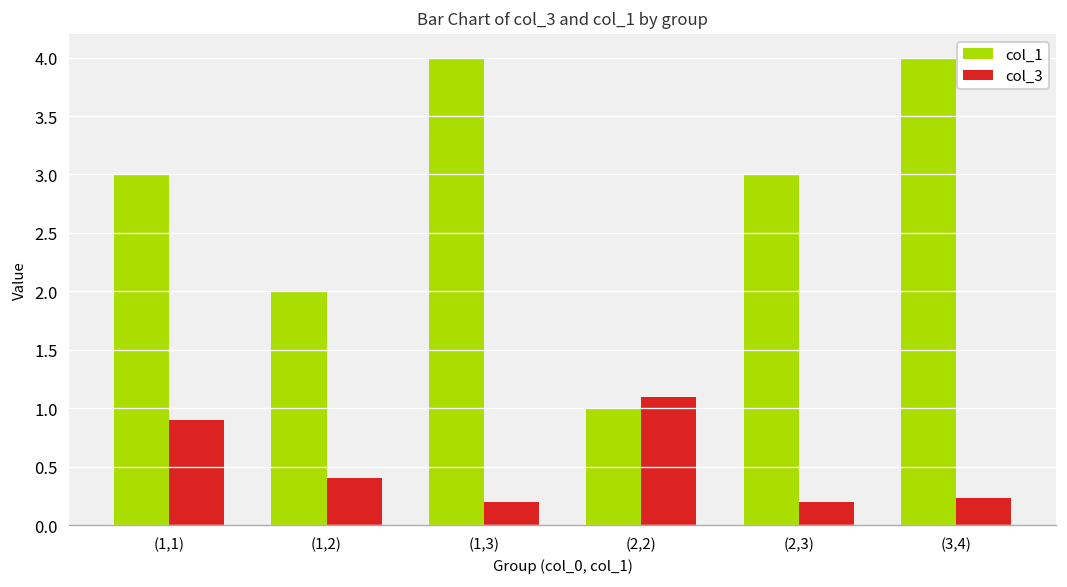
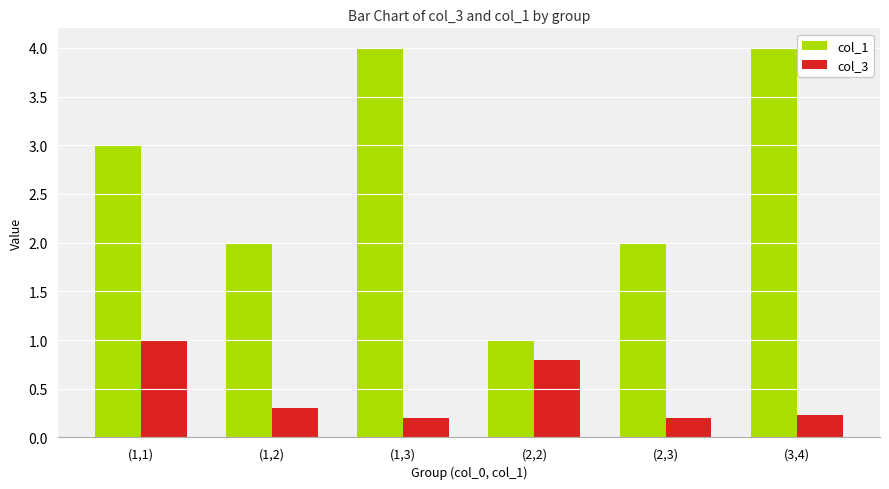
col_3, (1,1): 0.9 -> 1.0
col_3, (1,2): 0.4 -> 0.3
col_3, (2,2): 1.1 -> 0.8
col_1, (2,3): 3 -> 2
